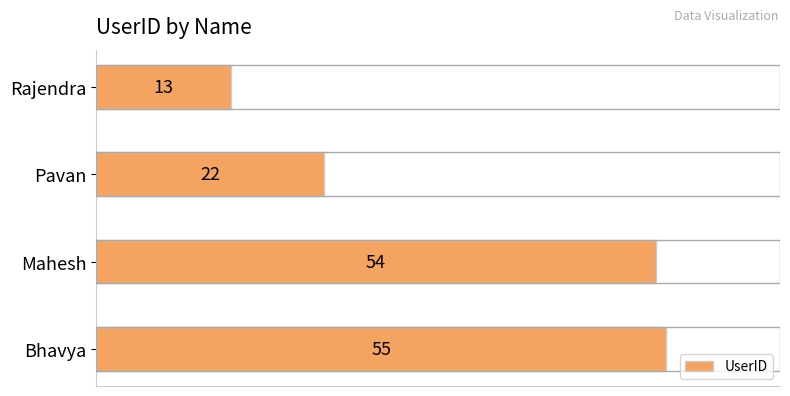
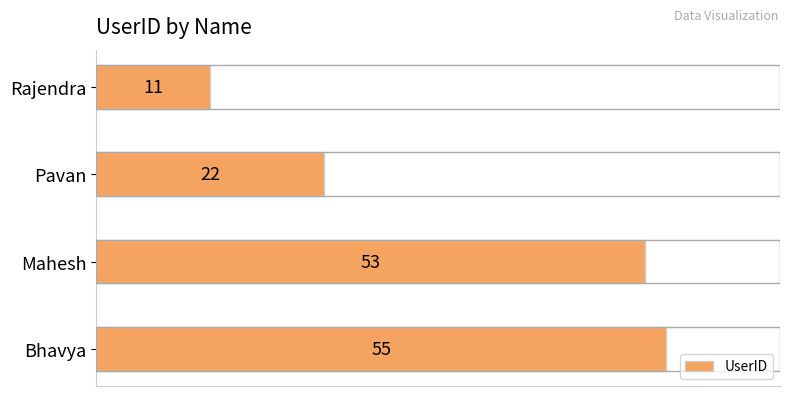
Rajendra: 13 -> 11
Mahesh: 54 -> 53
